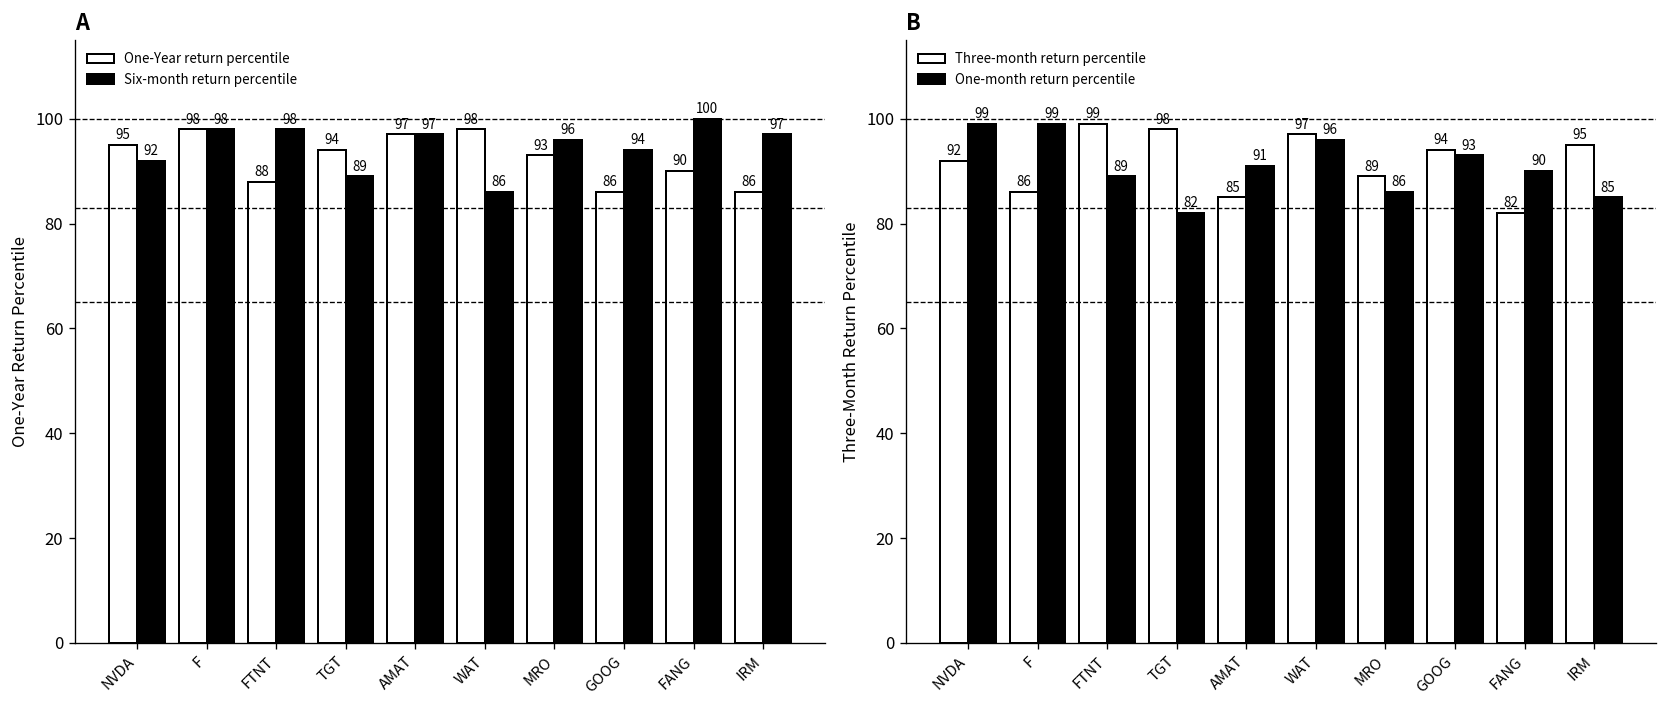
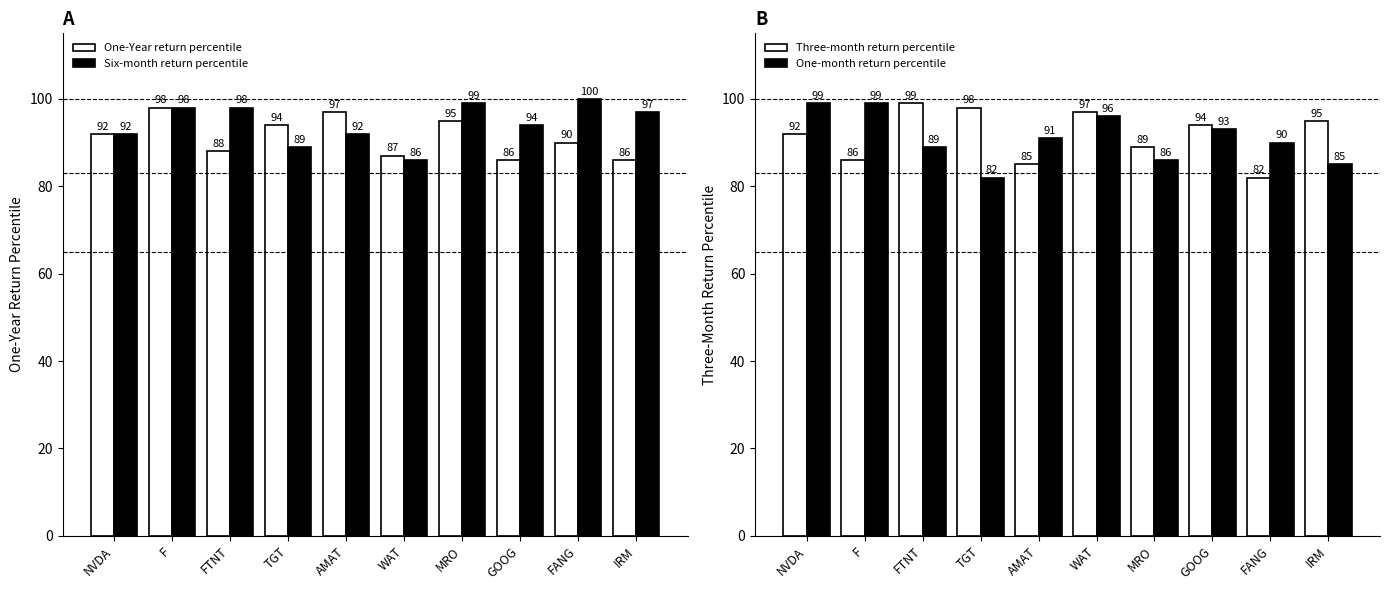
A, One-Year return percentile, NVDA: 95 -> 92
A, Six-month return percentile, AMAT: 97 -> 92
A, One-Year return percentile, WAT: 98 -> 87
A, One-Year return percentile, MRO: 93 -> 95
A, Six-month return percentile, MRO: 96 -> 99
